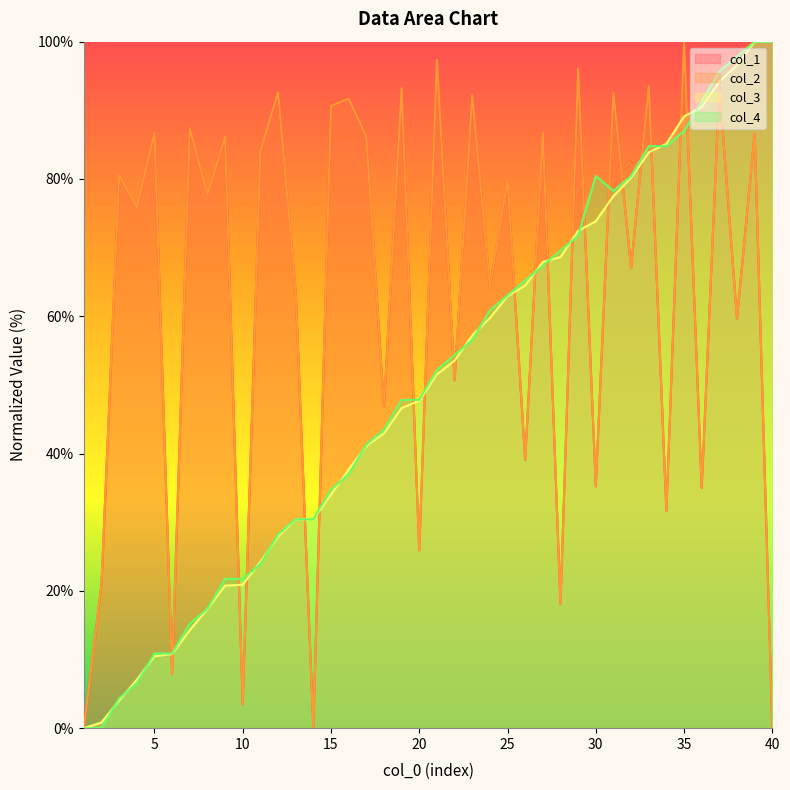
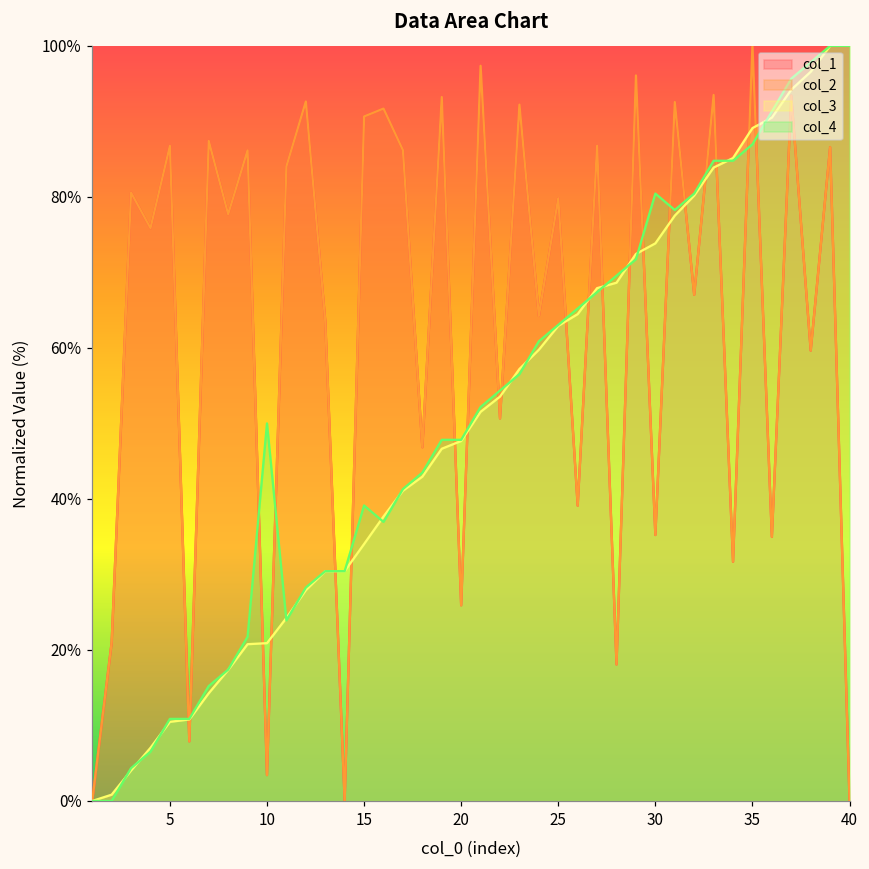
col_4, 10: 22% -> 50%
col_4, 15: 35% -> 39%
